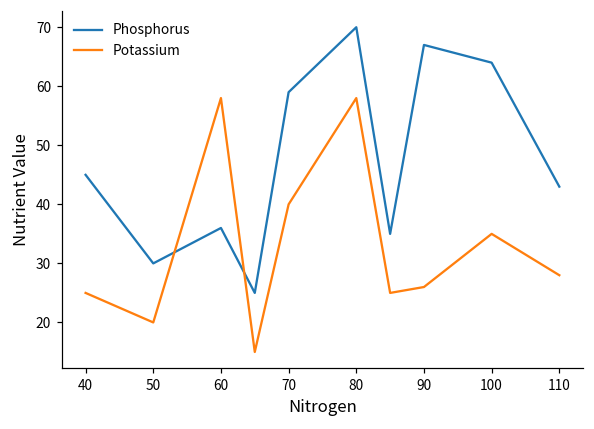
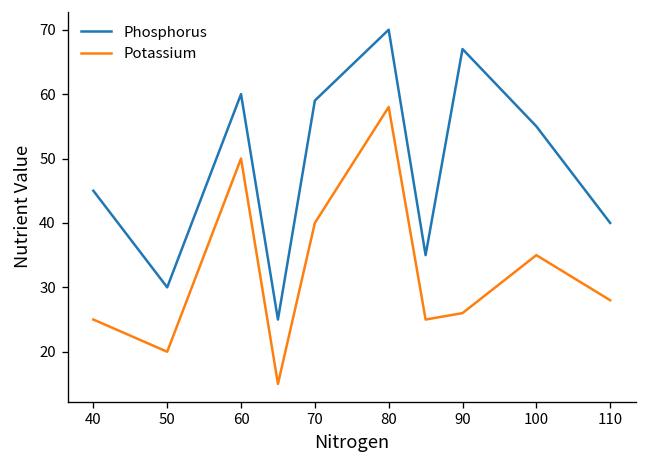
Phosphorus, 60: 36 -> 60
Potassium, 60: 58 -> 50
Phosphorus, 100: 64 -> 55
Phosphorus, 110: 43 -> 40
